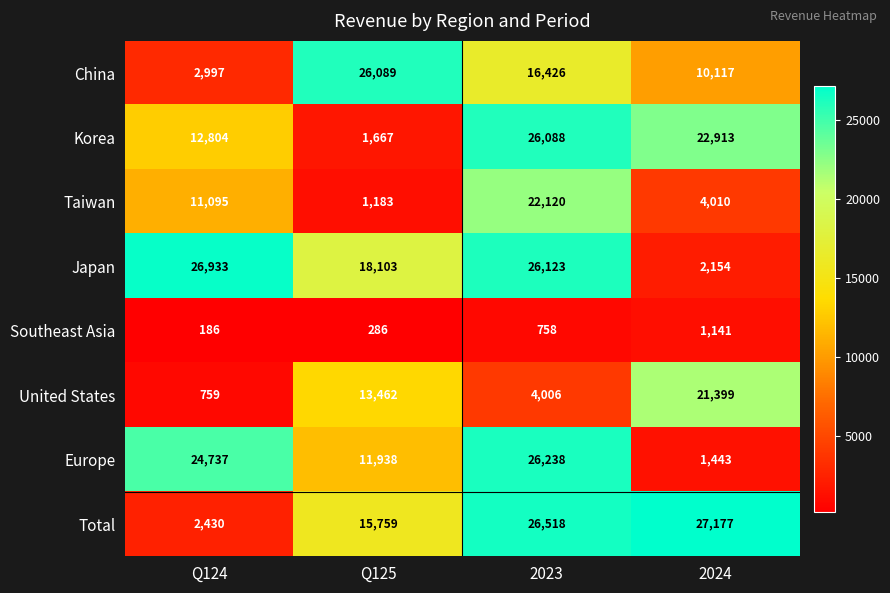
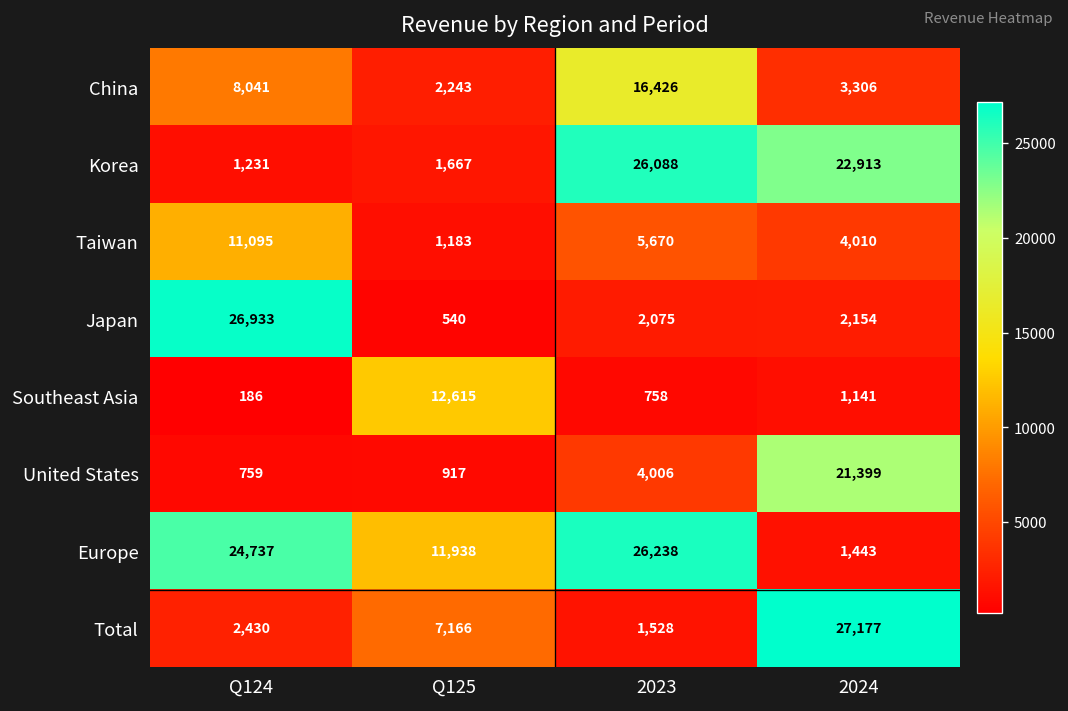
China, Q124: 2,997 -> 8,041
China, Q125: 26,089 -> 2,243
China, 2024: 10,117 -> 3,306
Korea, Q124: 12,804 -> 1,231
Taiwan, 2023: 22,120 -> 5,670
Japan, Q125: 18,103 -> 540
Japan, 2023: 26,123 -> 2,075
Southeast Asia, Q125: 286 -> 12,615
United States, Q125: 13,462 -> 917
Total, Q125: 15,759 -> 7,166
Total, 2023: 26,518 -> 1,528
